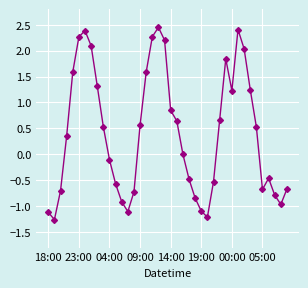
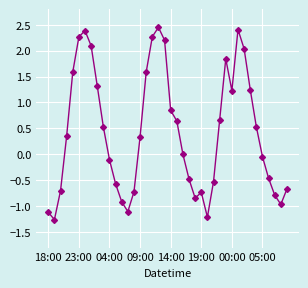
09:00: 0.6 -> 0.3
19:00: -1.1 -> -0.7
05:00: -0.7 -> 0.0
